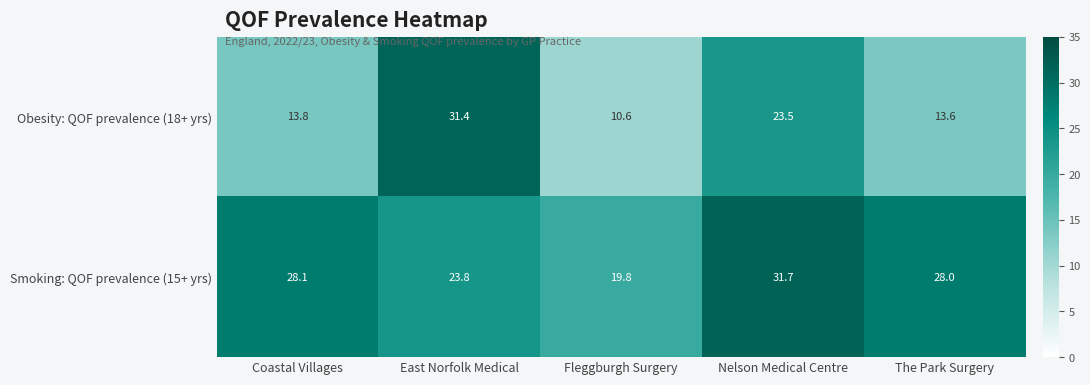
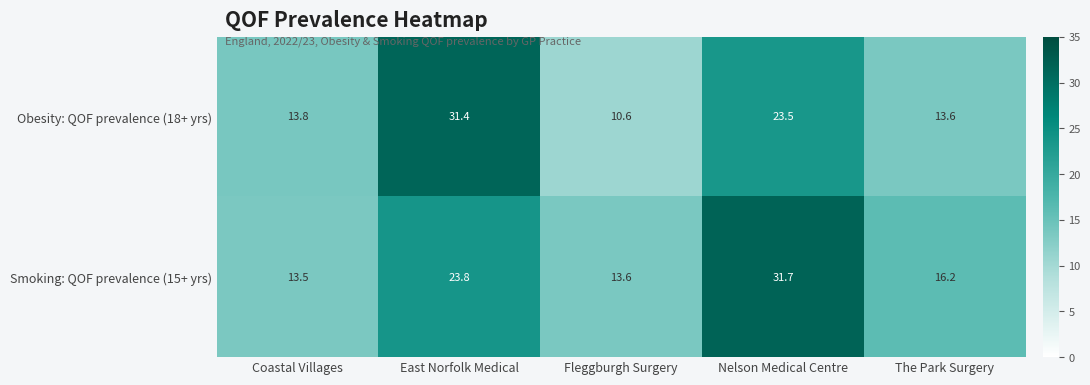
Smoking: QOF prevalence (15+ yrs), Coastal Villages: 28.1 -> 13.5
Smoking: QOF prevalence (15+ yrs), Fleggburgh Surgery: 19.8 -> 13.6
Smoking: QOF prevalence (15+ yrs), The Park Surgery: 28.0 -> 16.2
